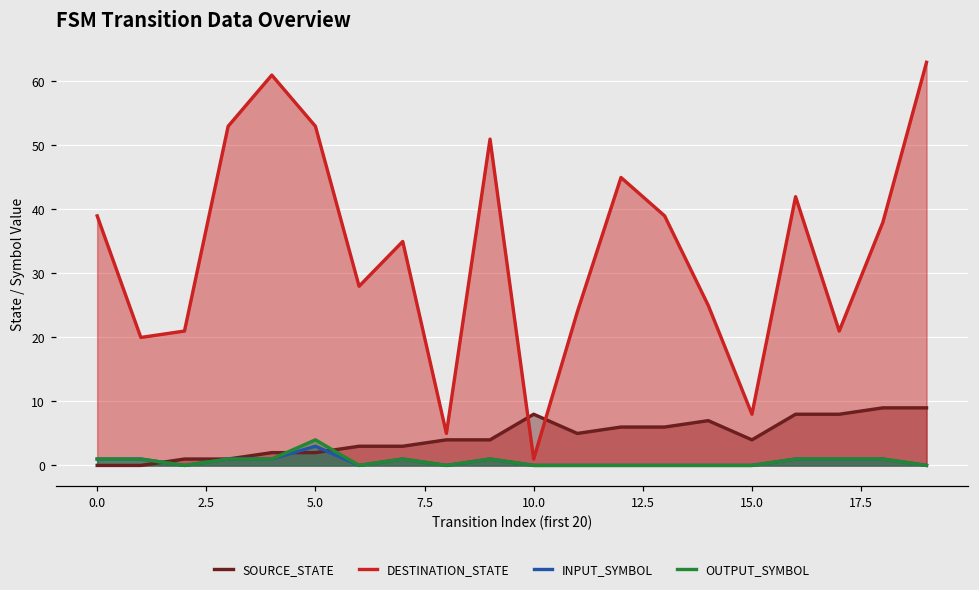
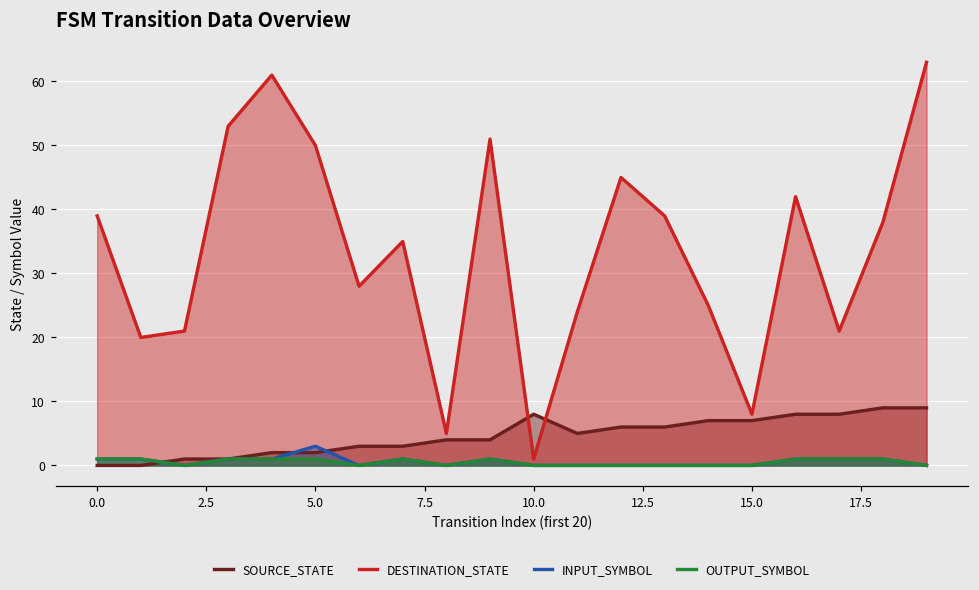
DESTINATION_STATE, 5.0: 53 -> 50
OUTPUT_SYMBOL, 5.0: 4 -> 1
SOURCE_STATE, 15.0: 4 -> 7
